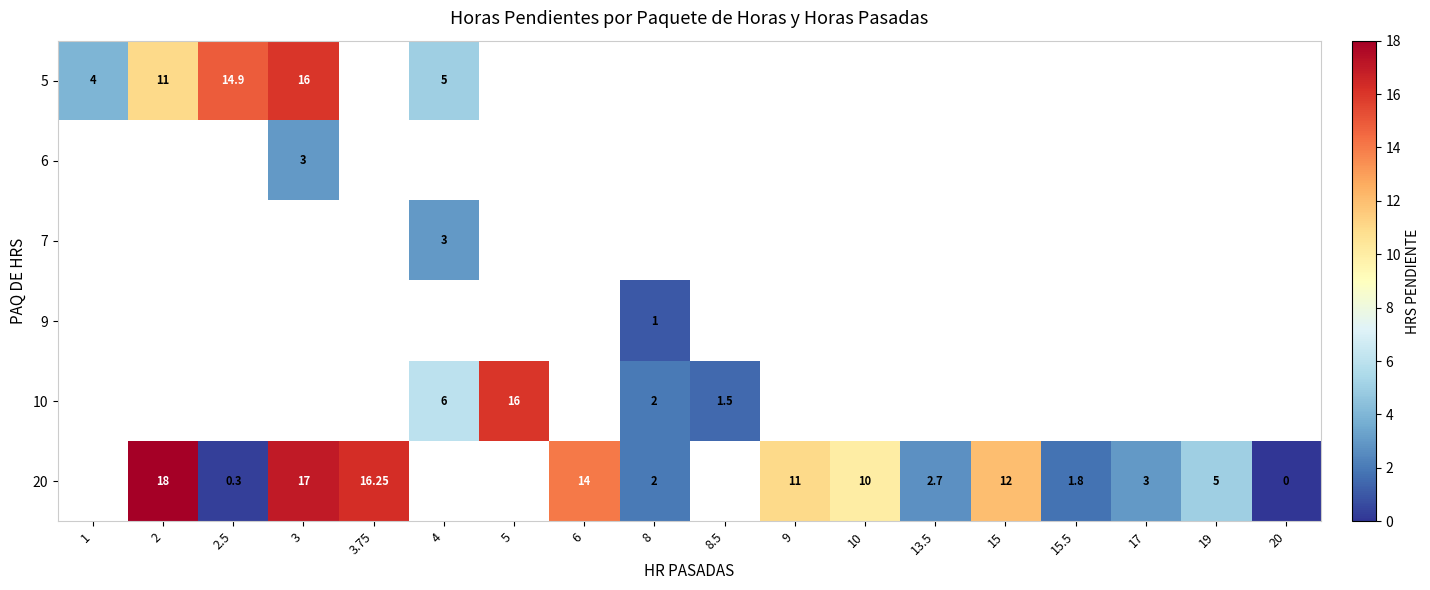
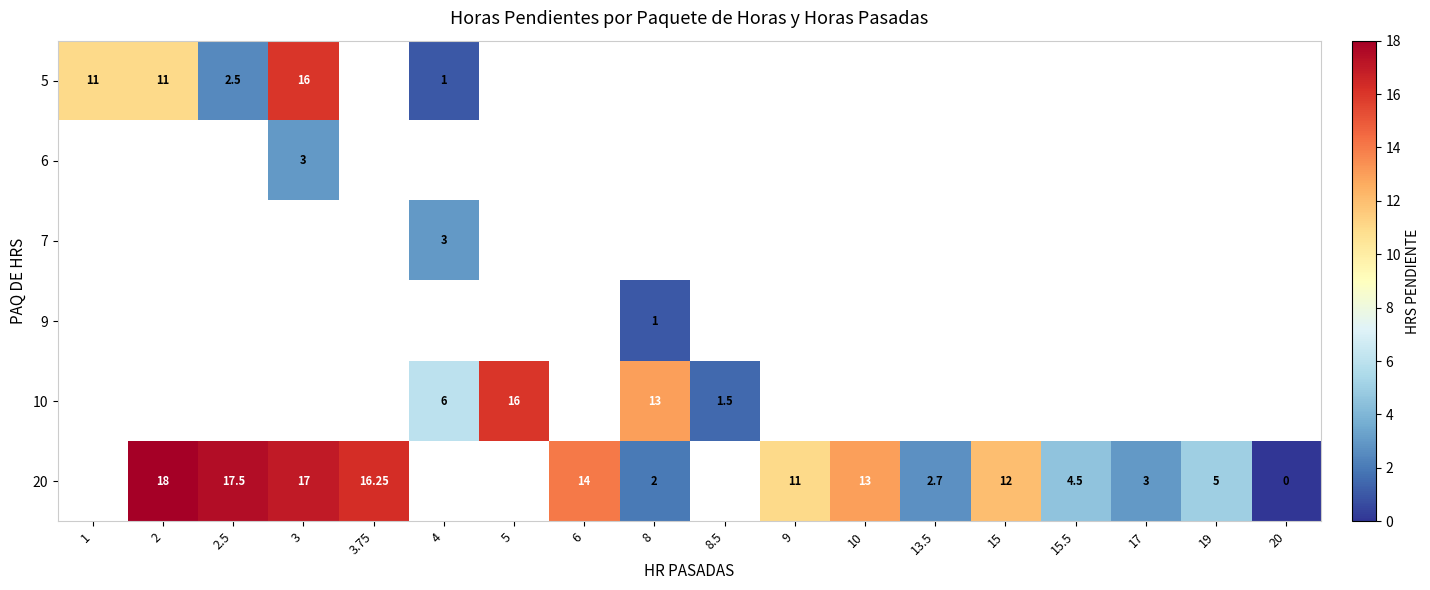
5, 1: 4 -> 11
5, 2.5: 14.9 -> 2.5
5, 4: 5 -> 1
10, 8: 2 -> 13
20, 2.5: 0.3 -> 17.5
20, 10: 10 -> 13
20, 15.5: 1.8 -> 4.5
